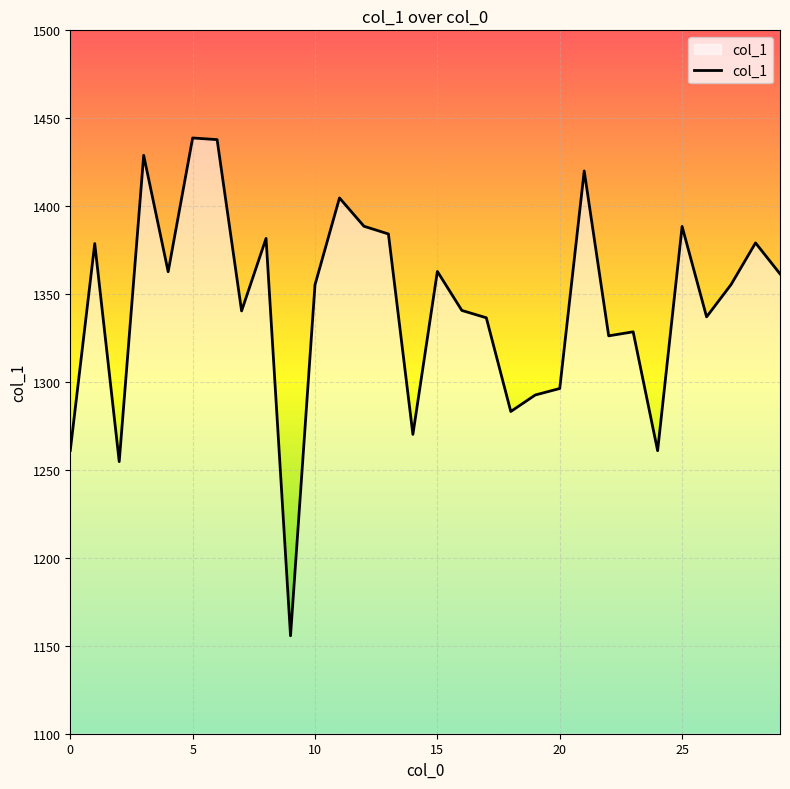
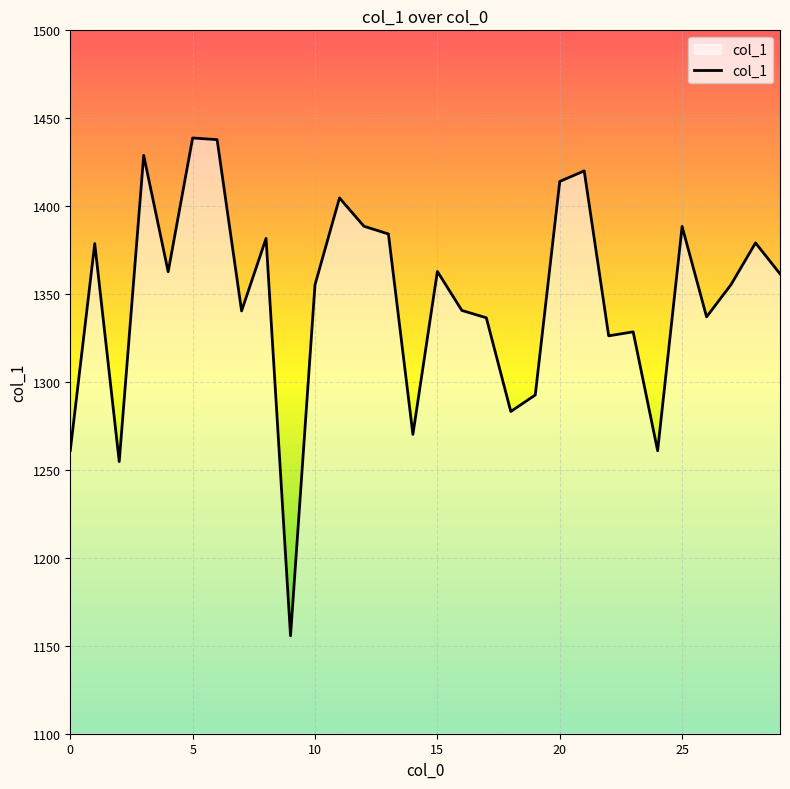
20: 1296 -> 1414
